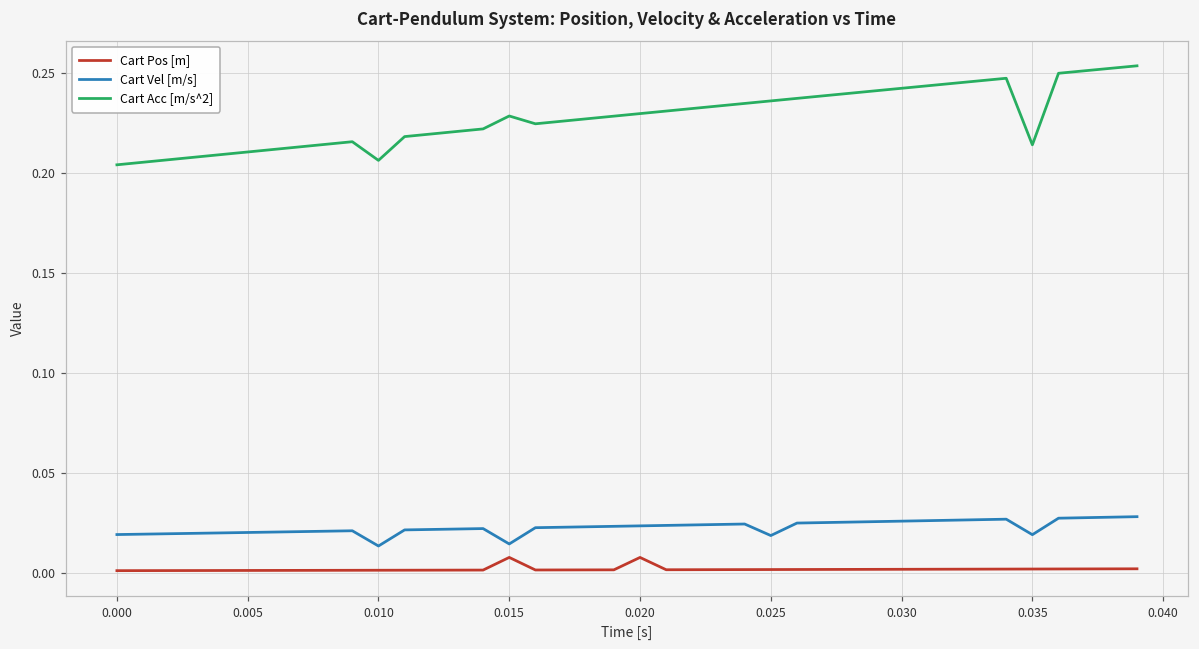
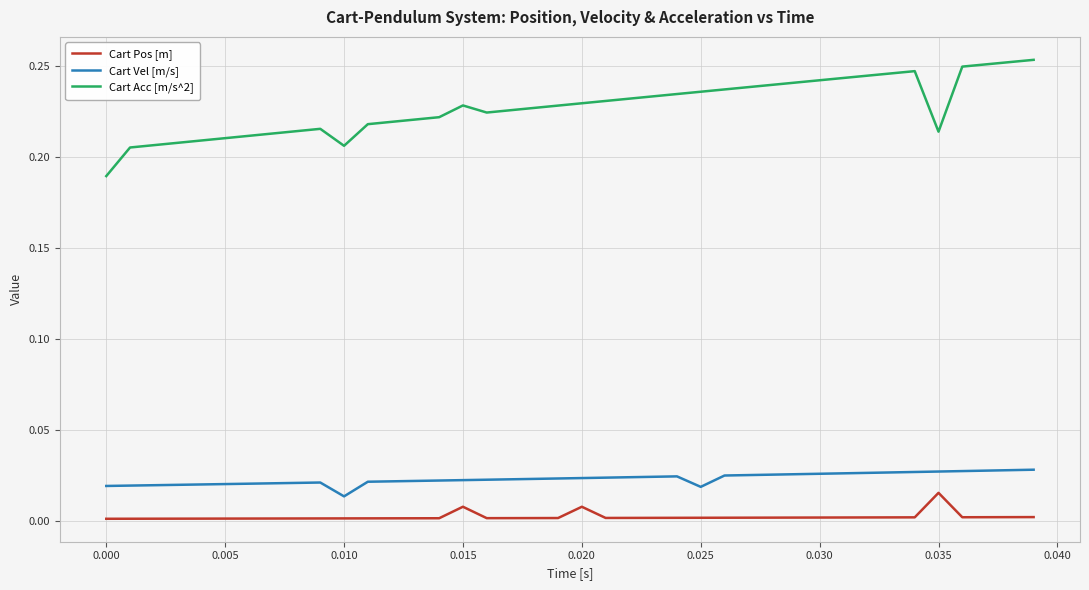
Cart Acc [m/s^2], 0.000: 0.204 -> 0.190
Cart Vel [m/s], 0.015: 0.015 -> 0.023
Cart Pos [m], 0.035: 0.002 -> 0.016
Cart Vel [m/s], 0.035: 0.019 -> 0.027
